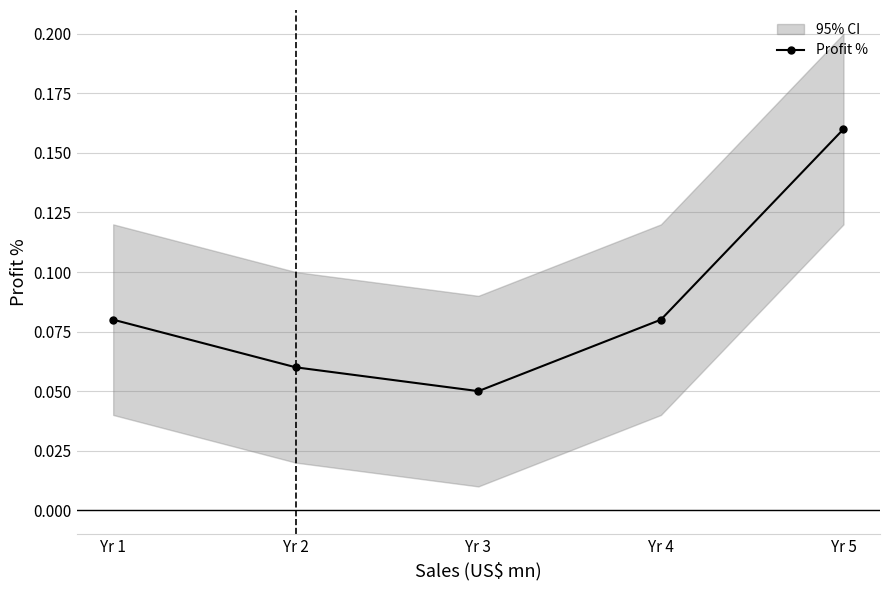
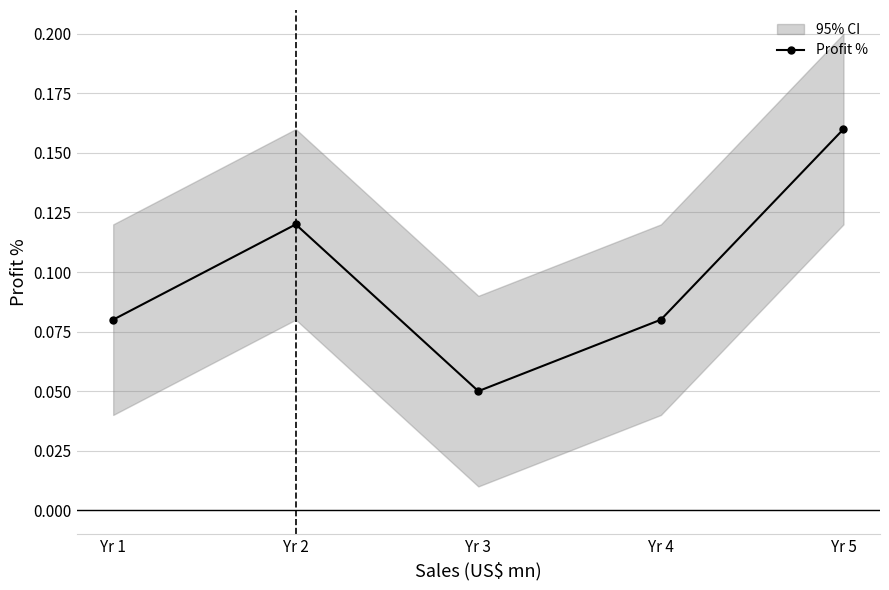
Profit %, Yr 2: 0.06 -> 0.12
